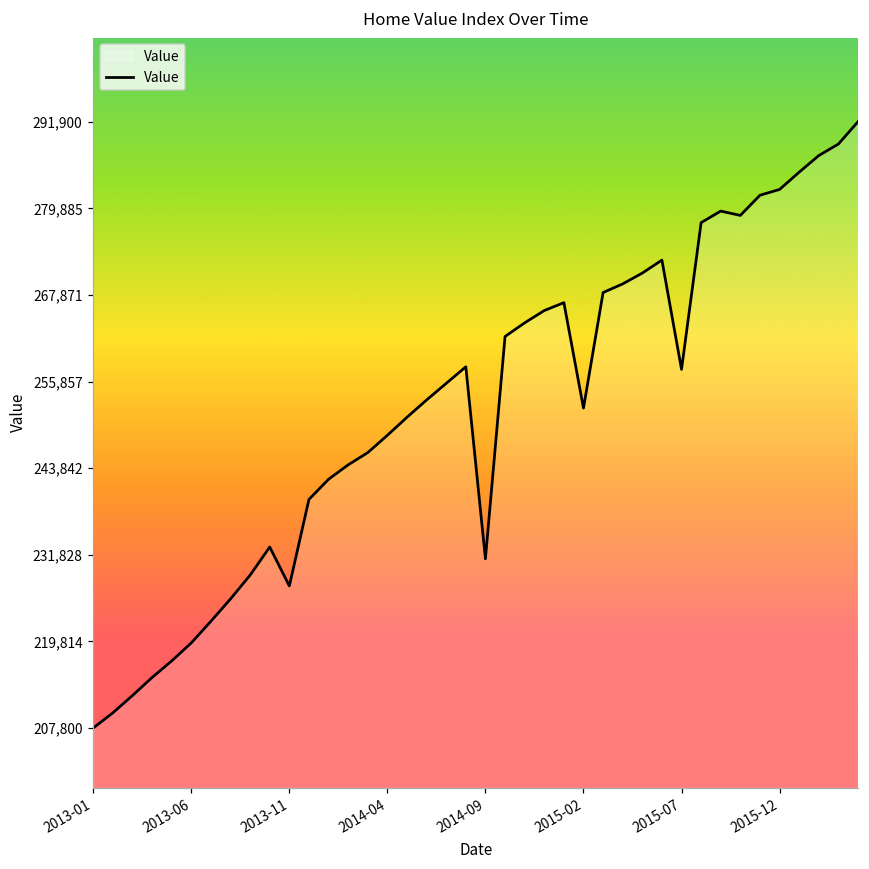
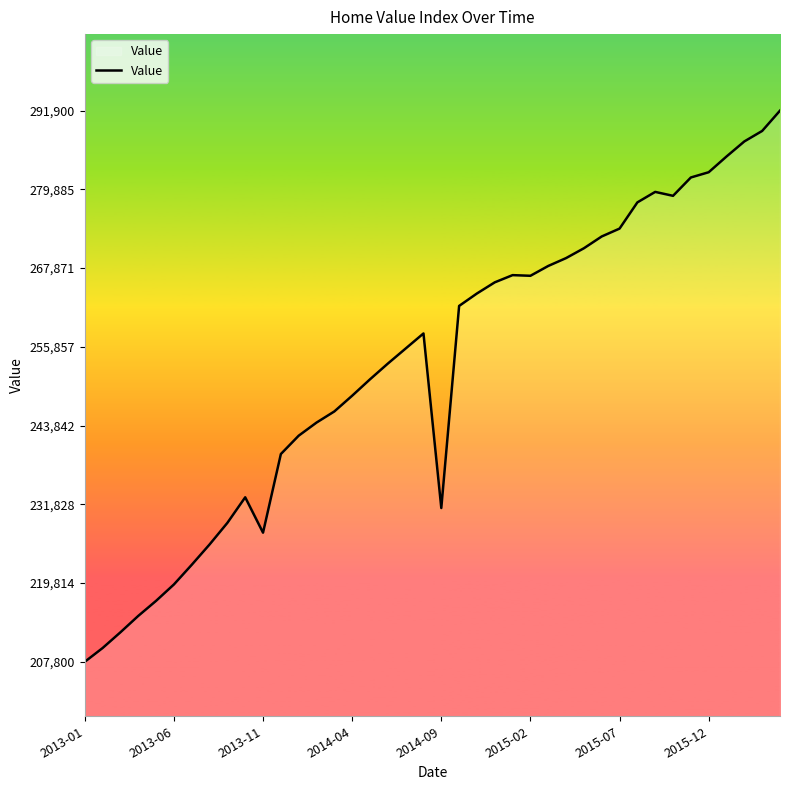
2015-02: 252,000 -> 267,000
2015-07: 258,000 -> 274,000
